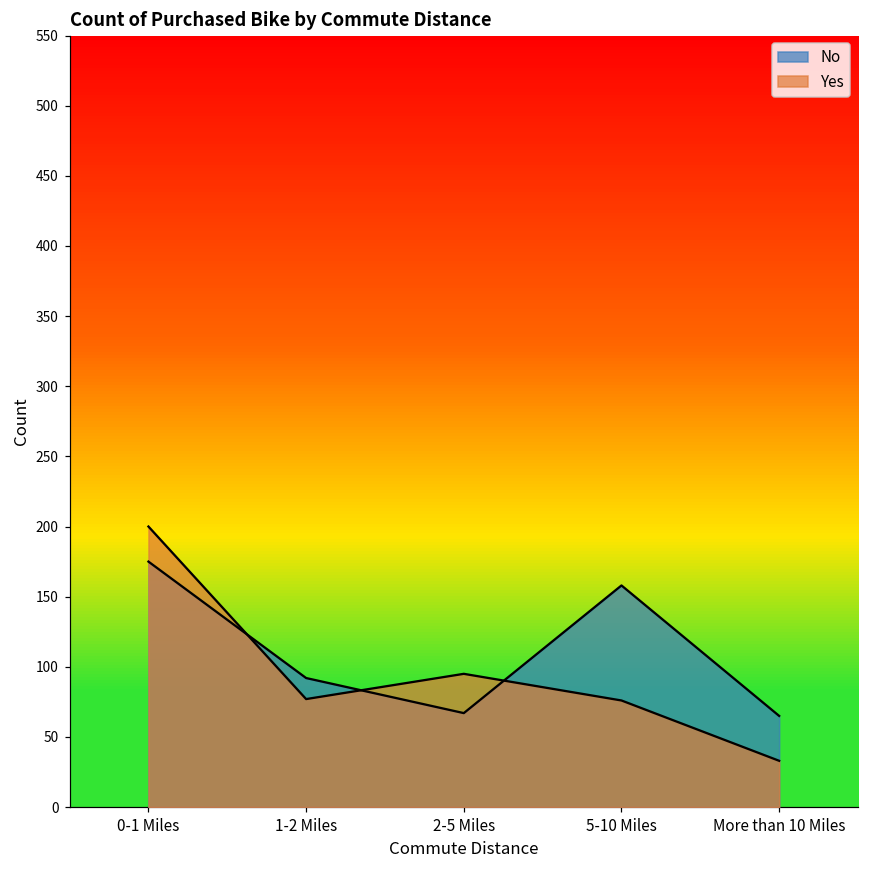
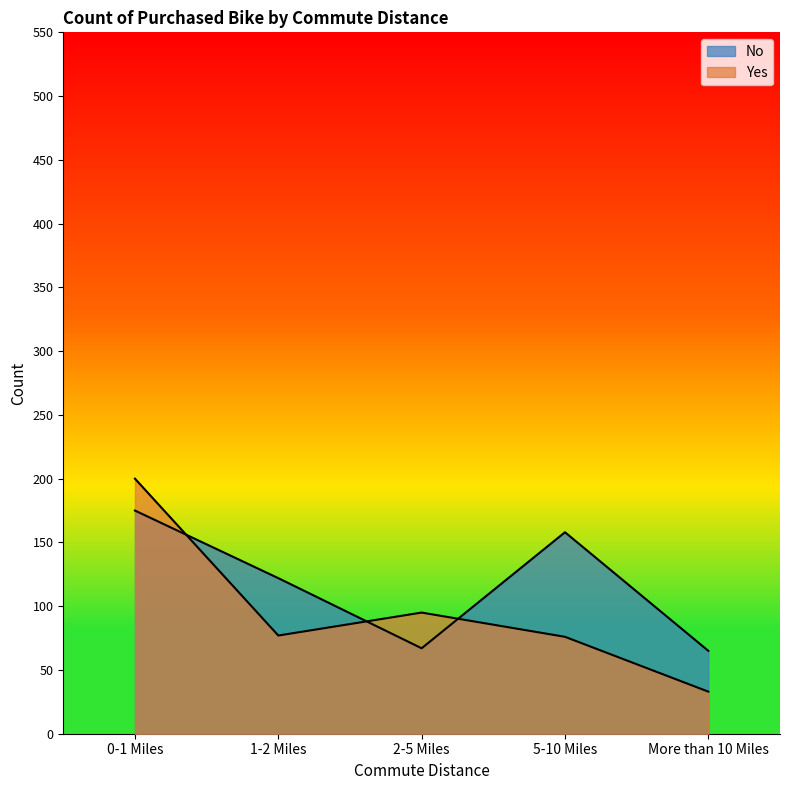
No, 1-2 Miles: 92 -> 122
